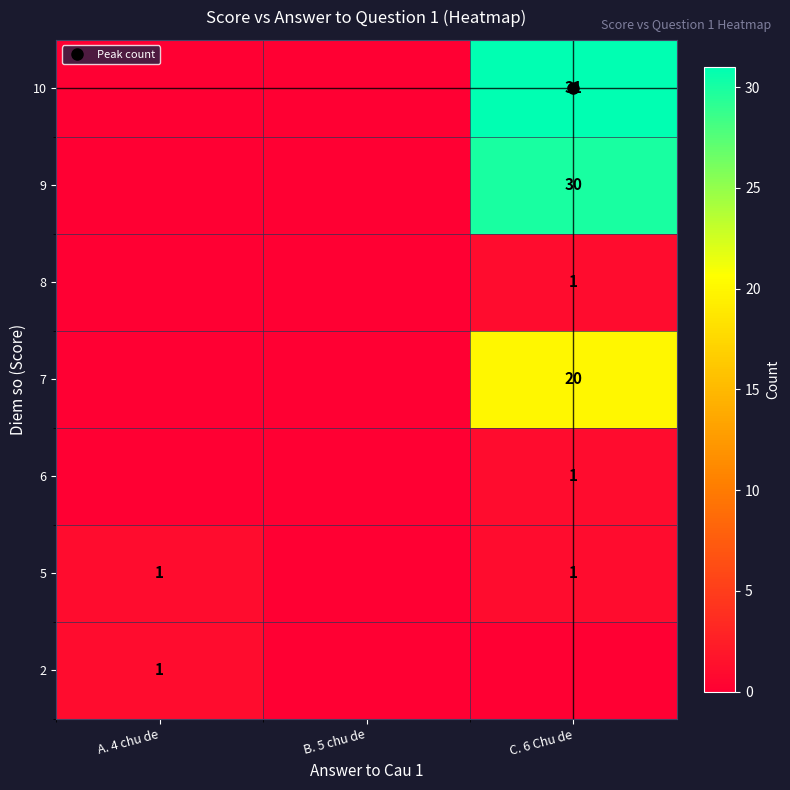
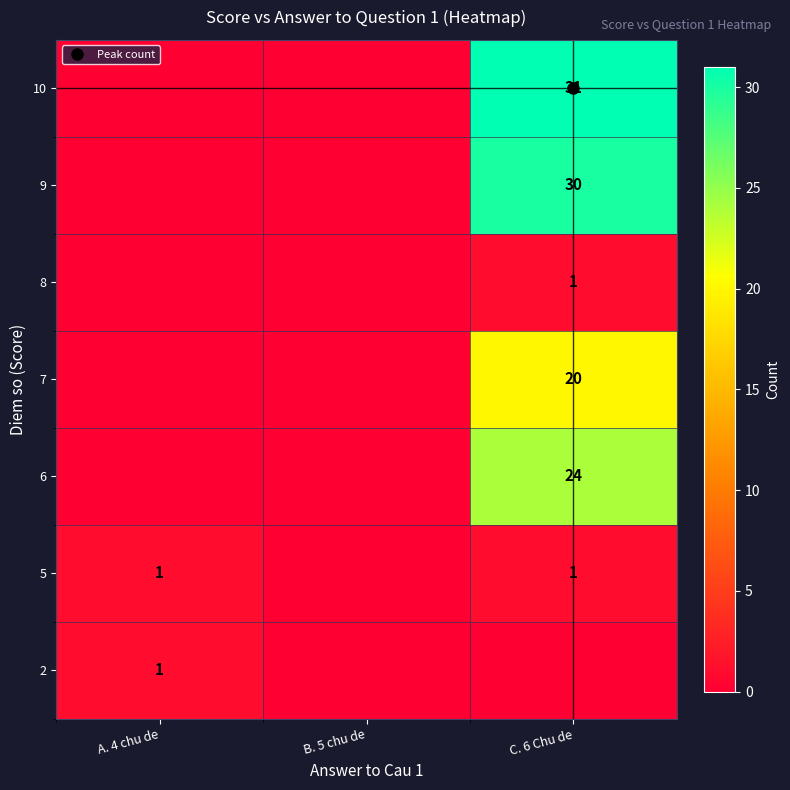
6, C. 6 Chu de: 1 -> 24
